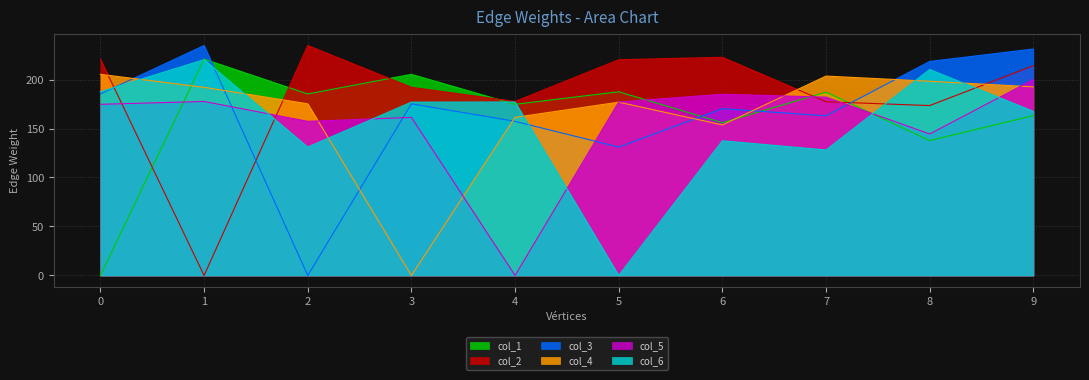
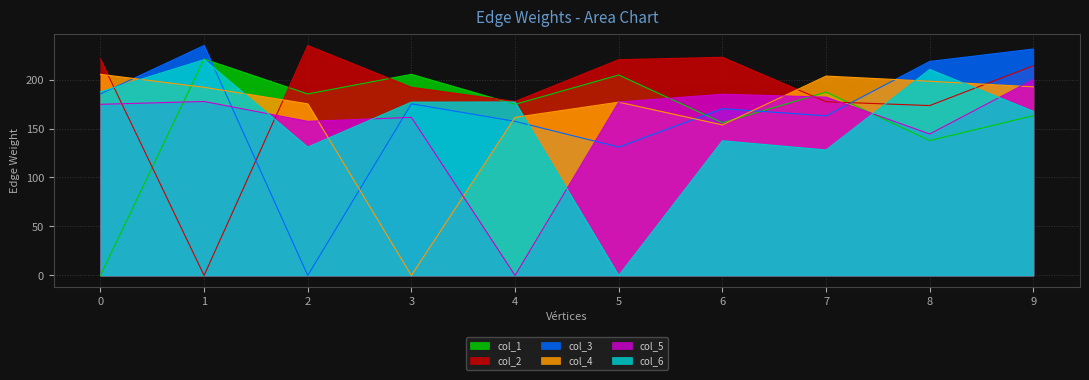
col_1, 5: 190 -> 200
